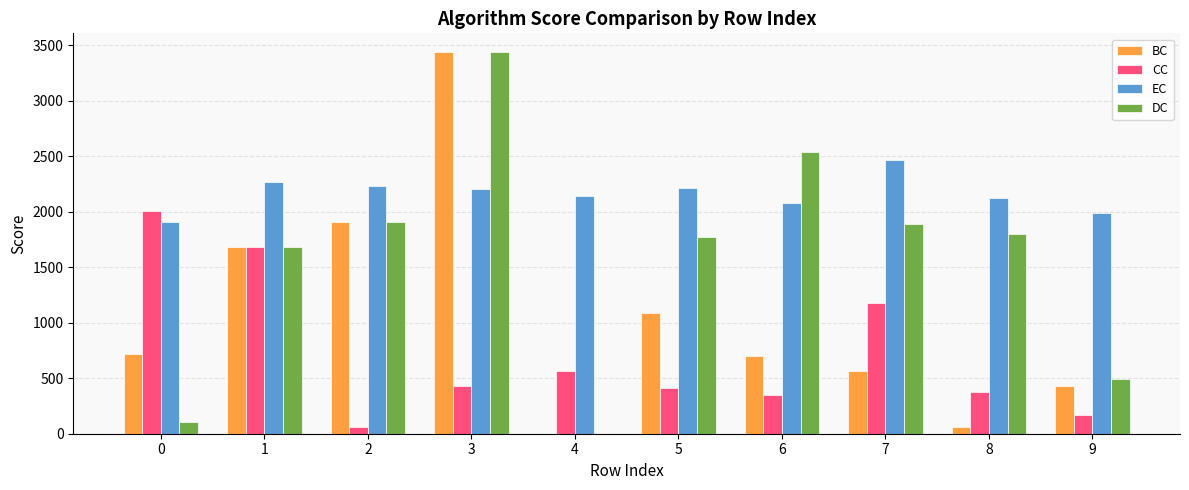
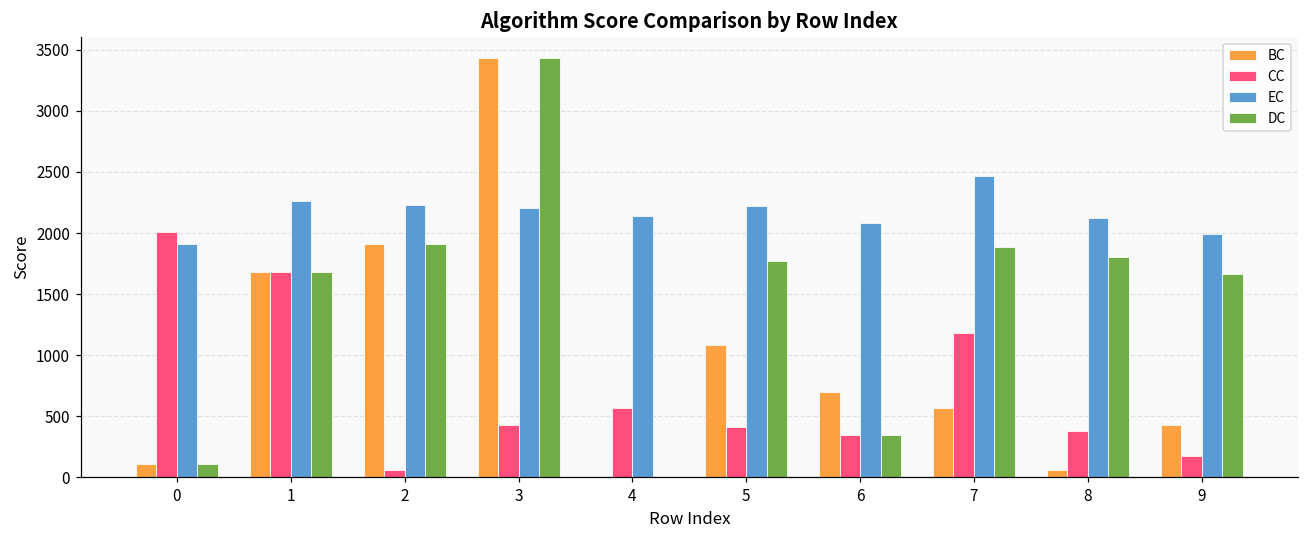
BC, 0: 720 -> 110
DC, 6: 2540 -> 350
DC, 9: 490 -> 1660
